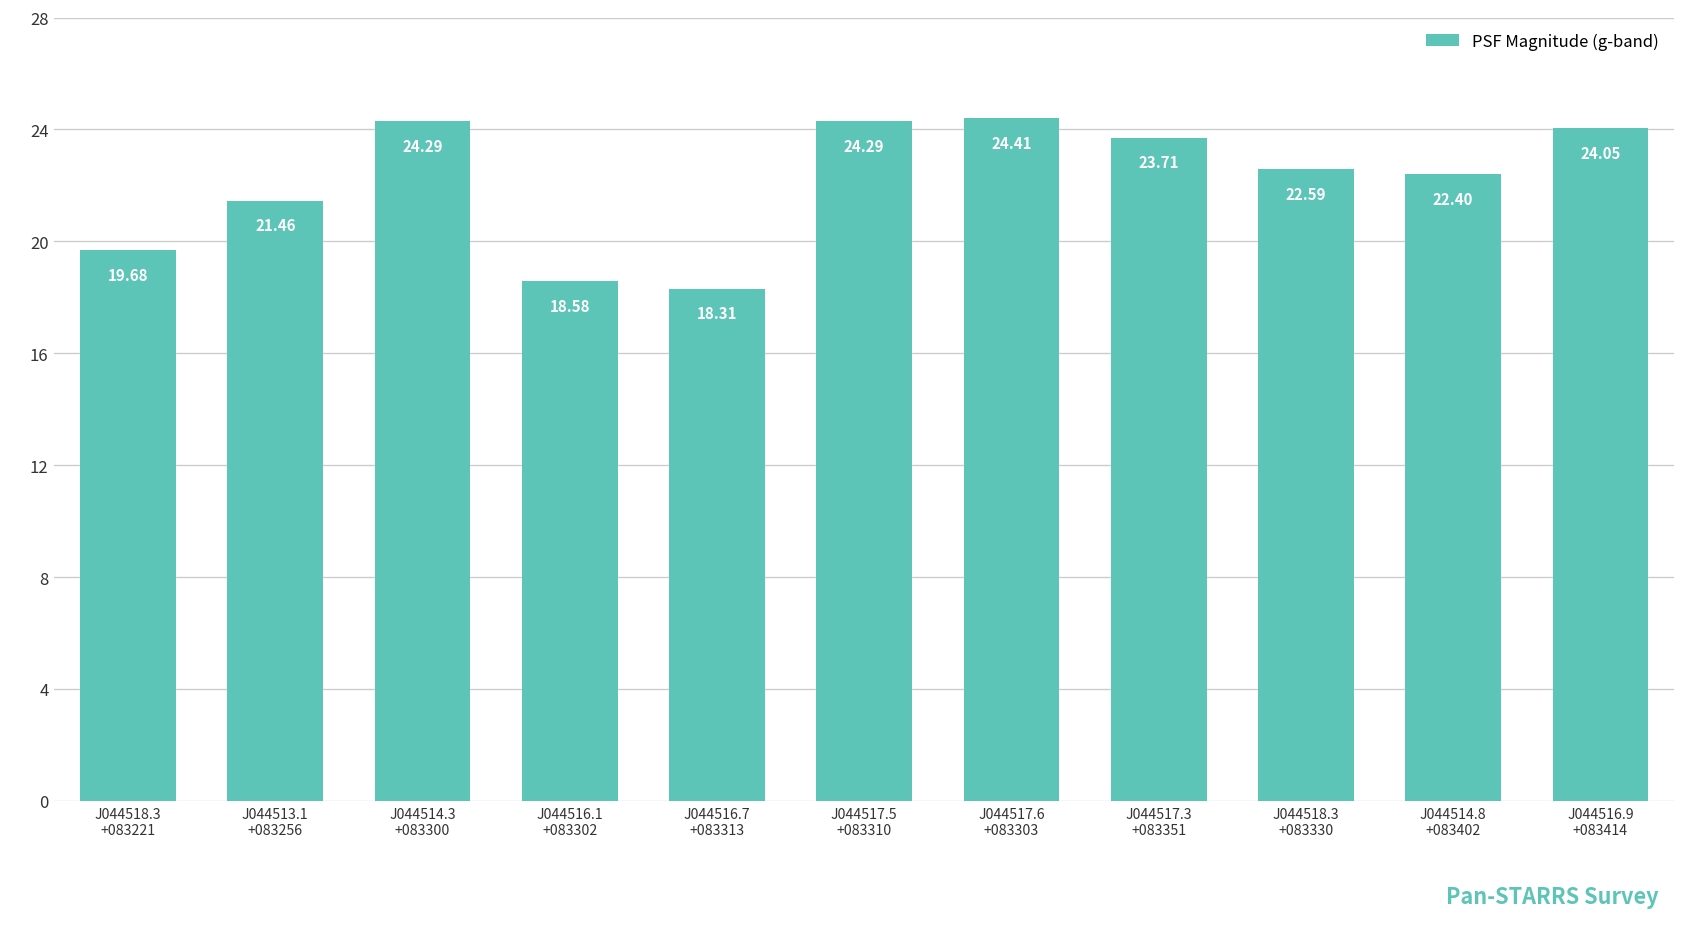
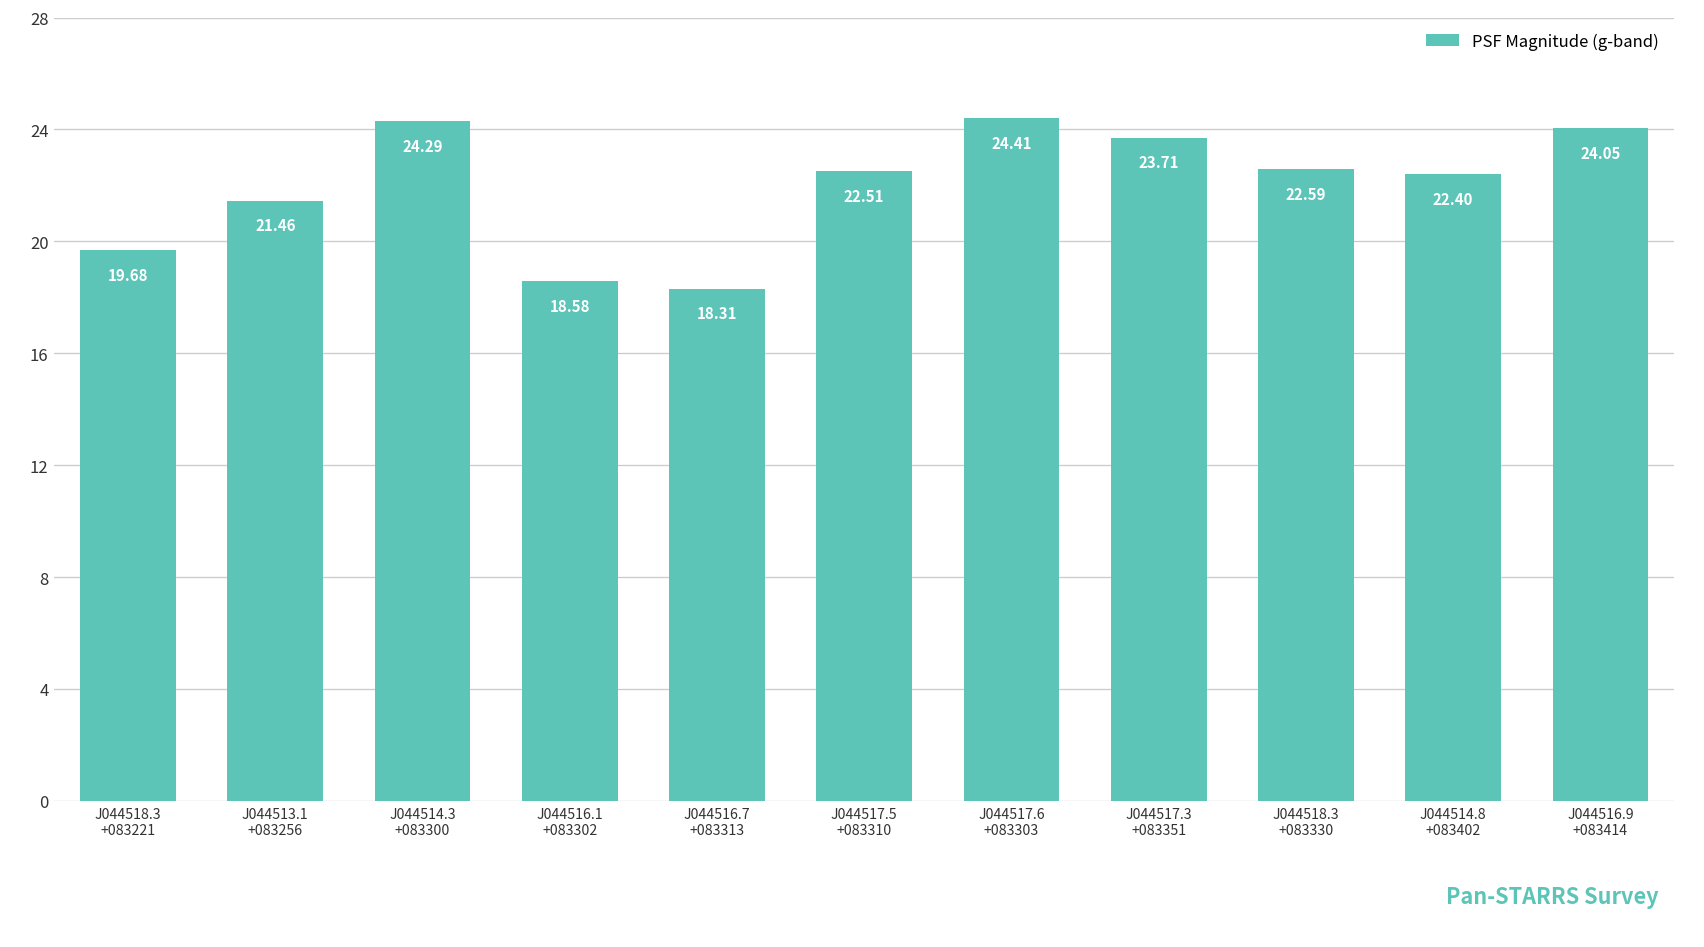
J044517.5 +083310: 24.29 -> 22.51
